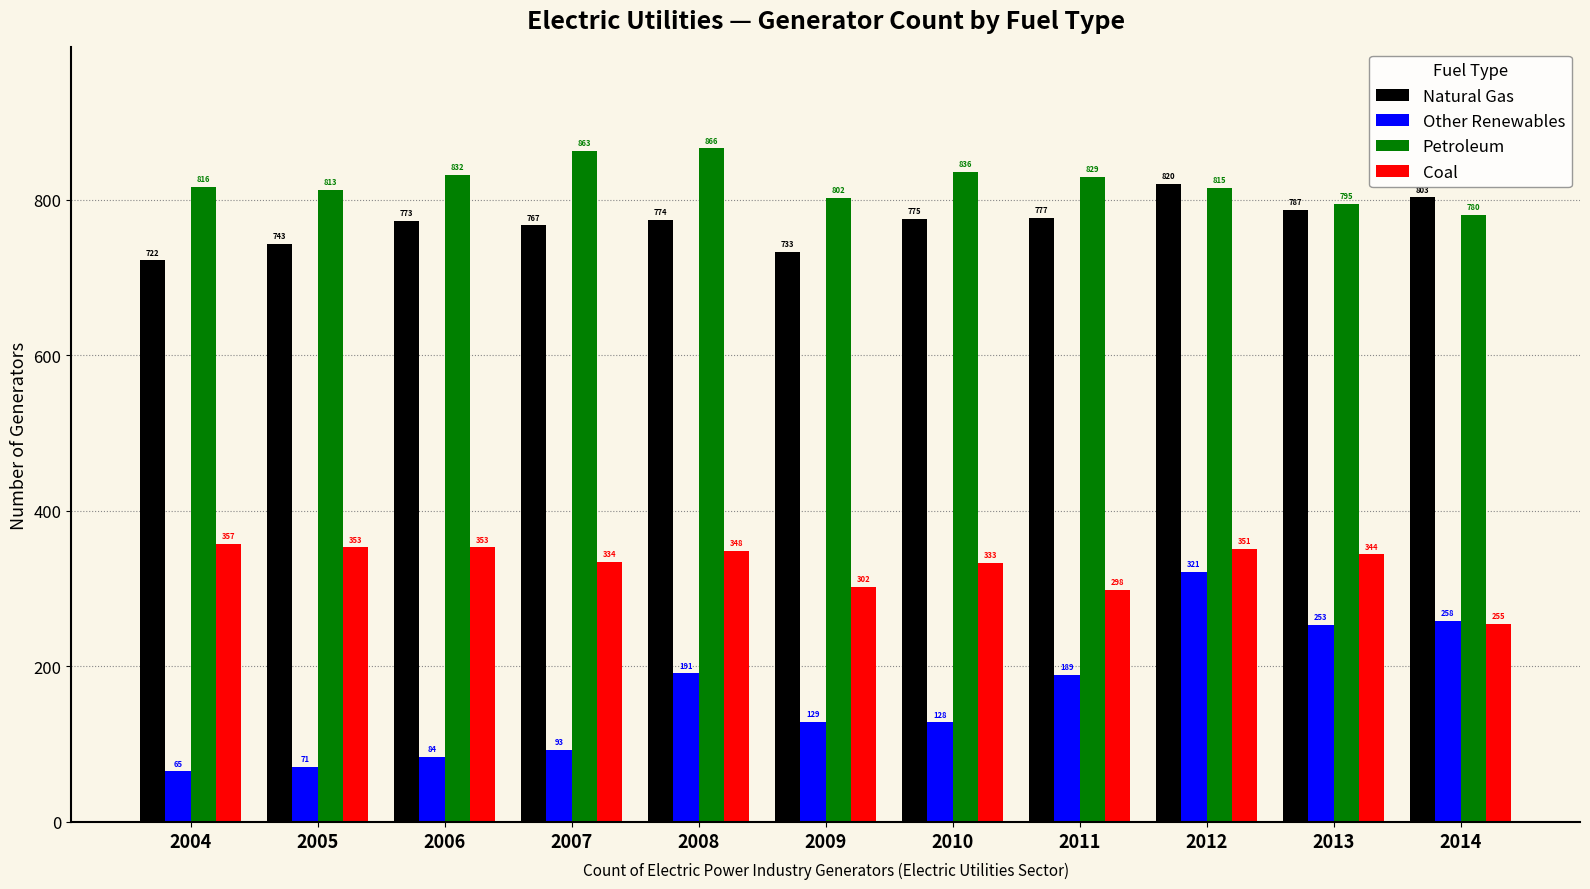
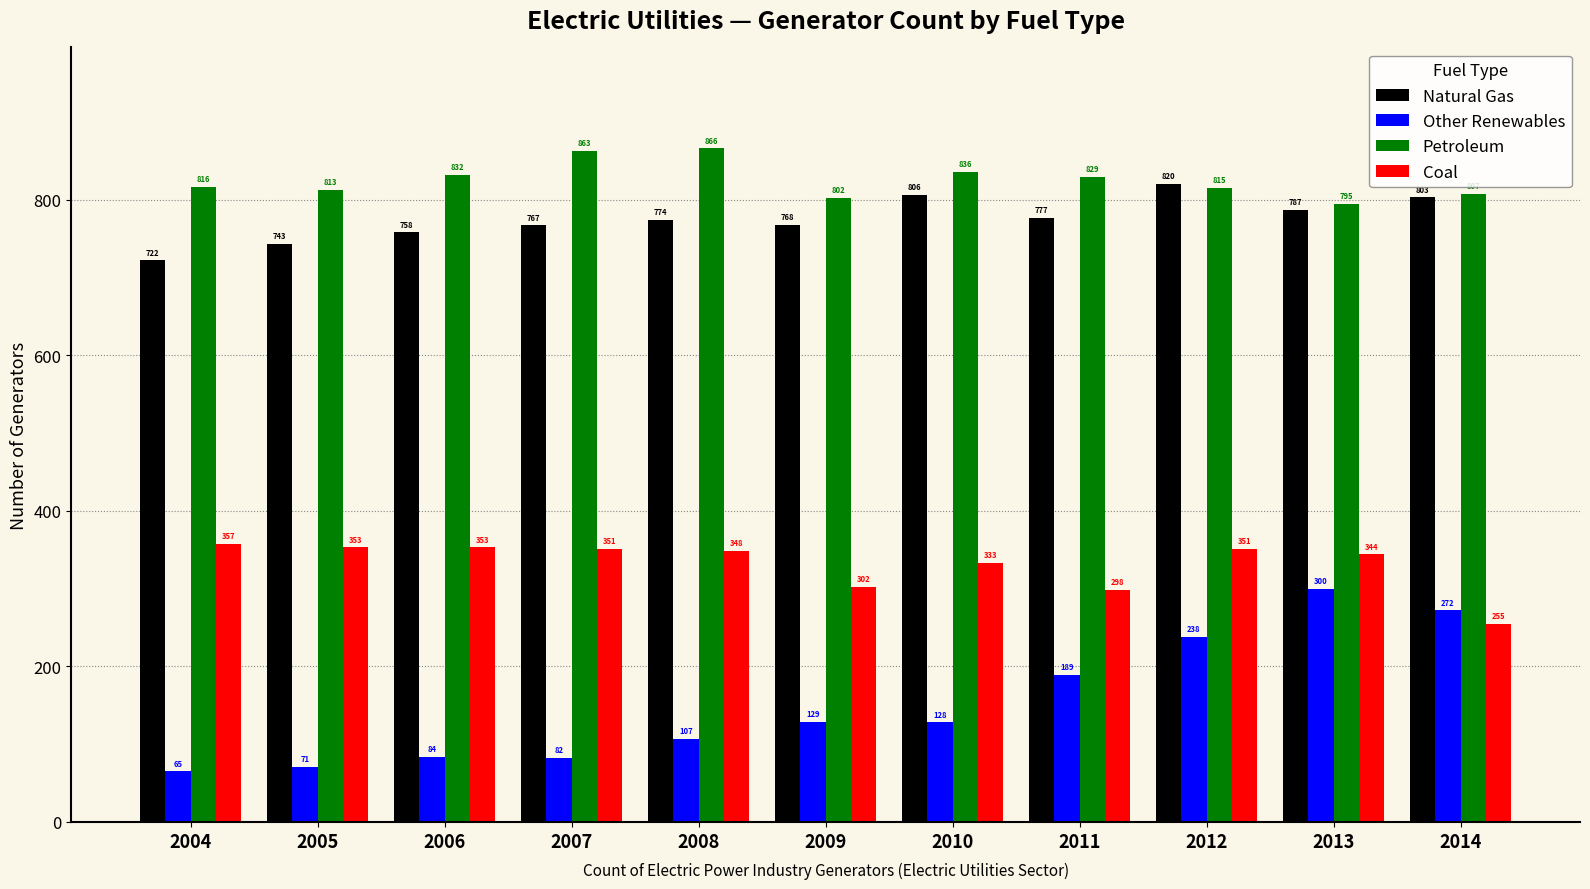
Natural Gas, 2006: 773 -> 758
Other Renewables, 2007: 93 -> 82
Coal, 2007: 334 -> 351
Other Renewables, 2008: 191 -> 107
Natural Gas, 2009: 733 -> 768
Natural Gas, 2010: 775 -> 806
Other Renewables, 2012: 321 -> 238
Other Renewables, 2013: 253 -> 300
Other Renewables, 2014: 258 -> 272
Petroleum, 2014: 780 -> 810
